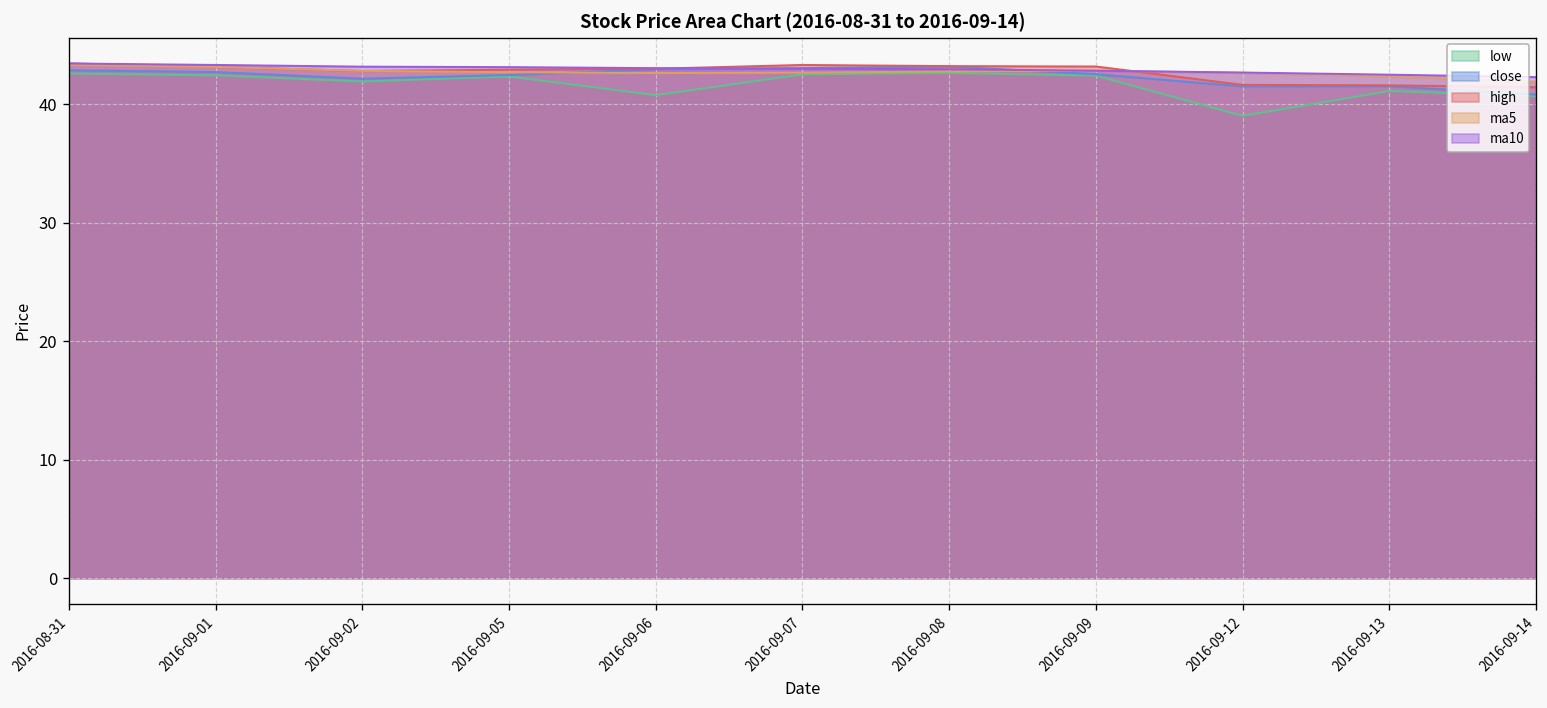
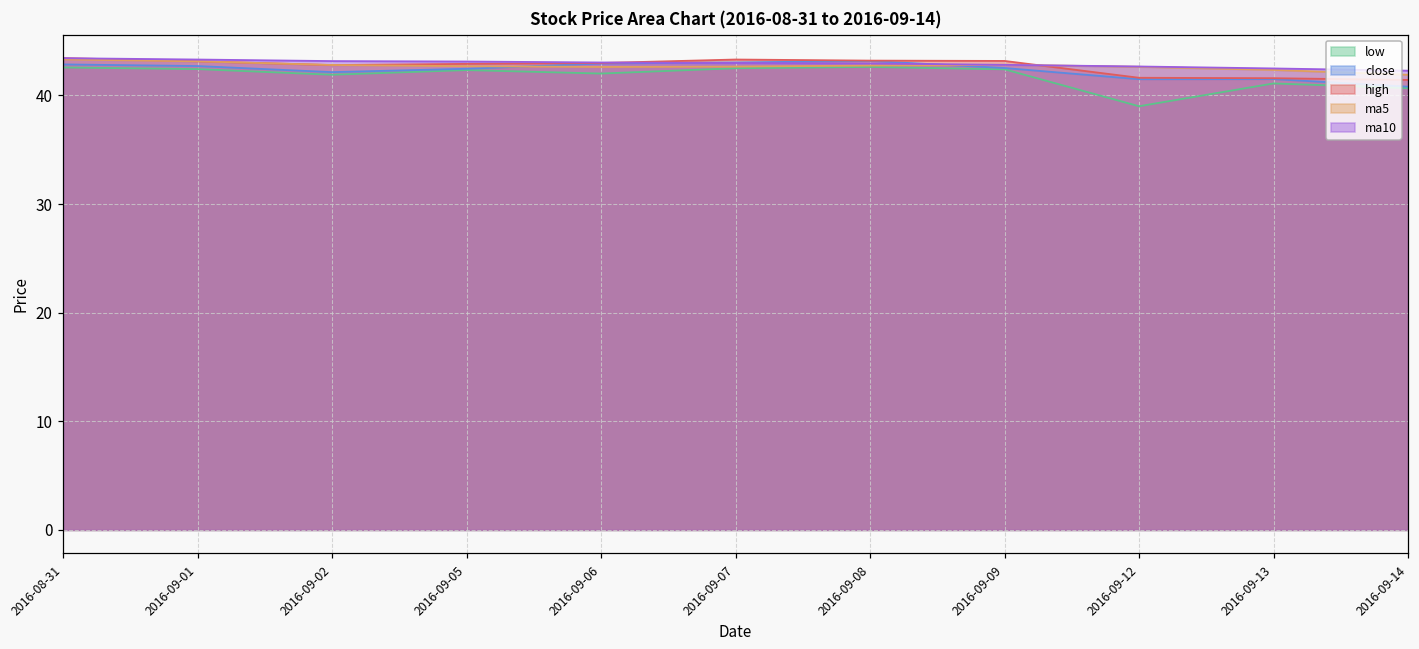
low, 2016-09-06: 41 -> 42
